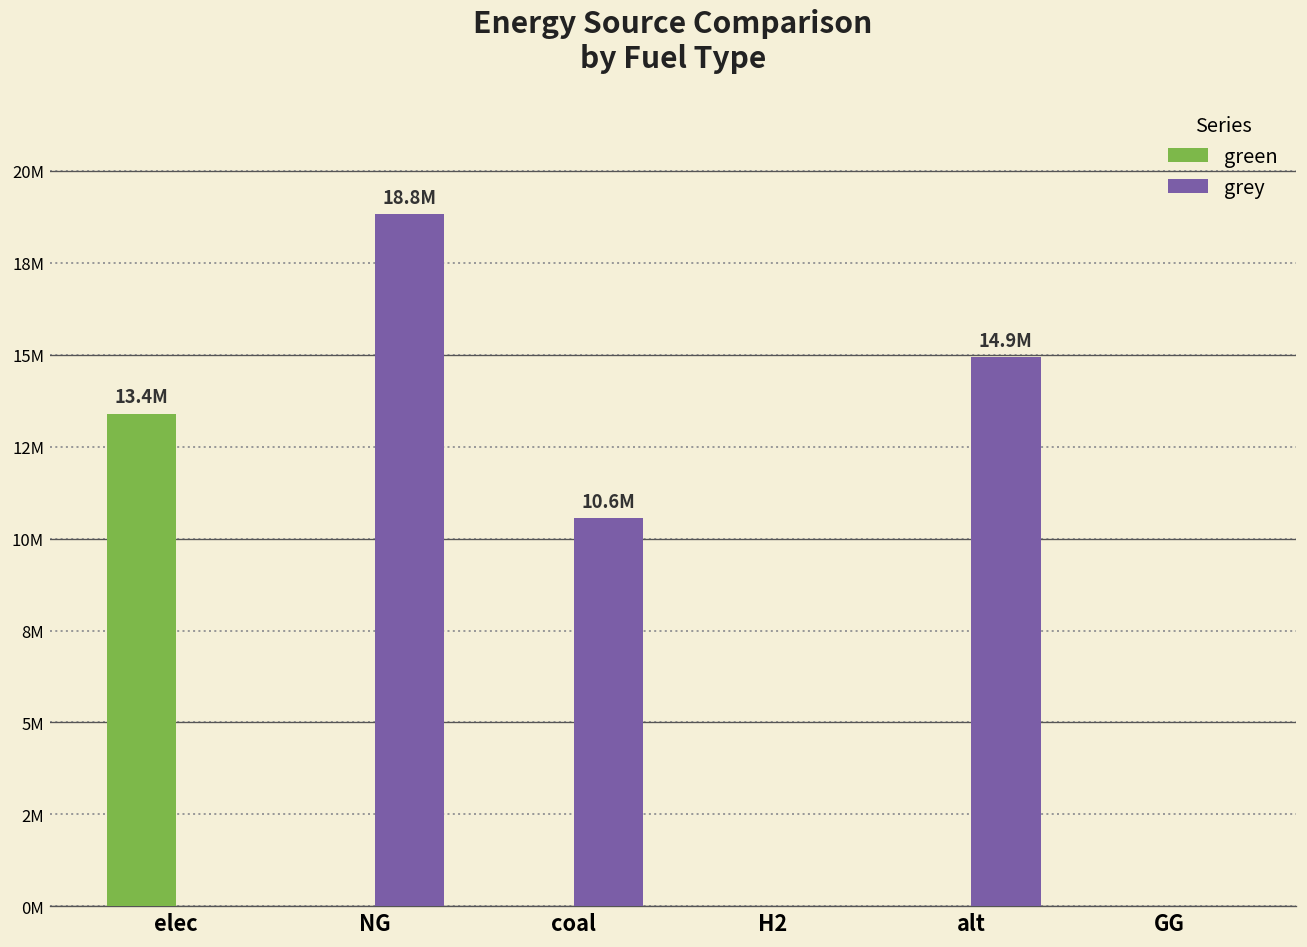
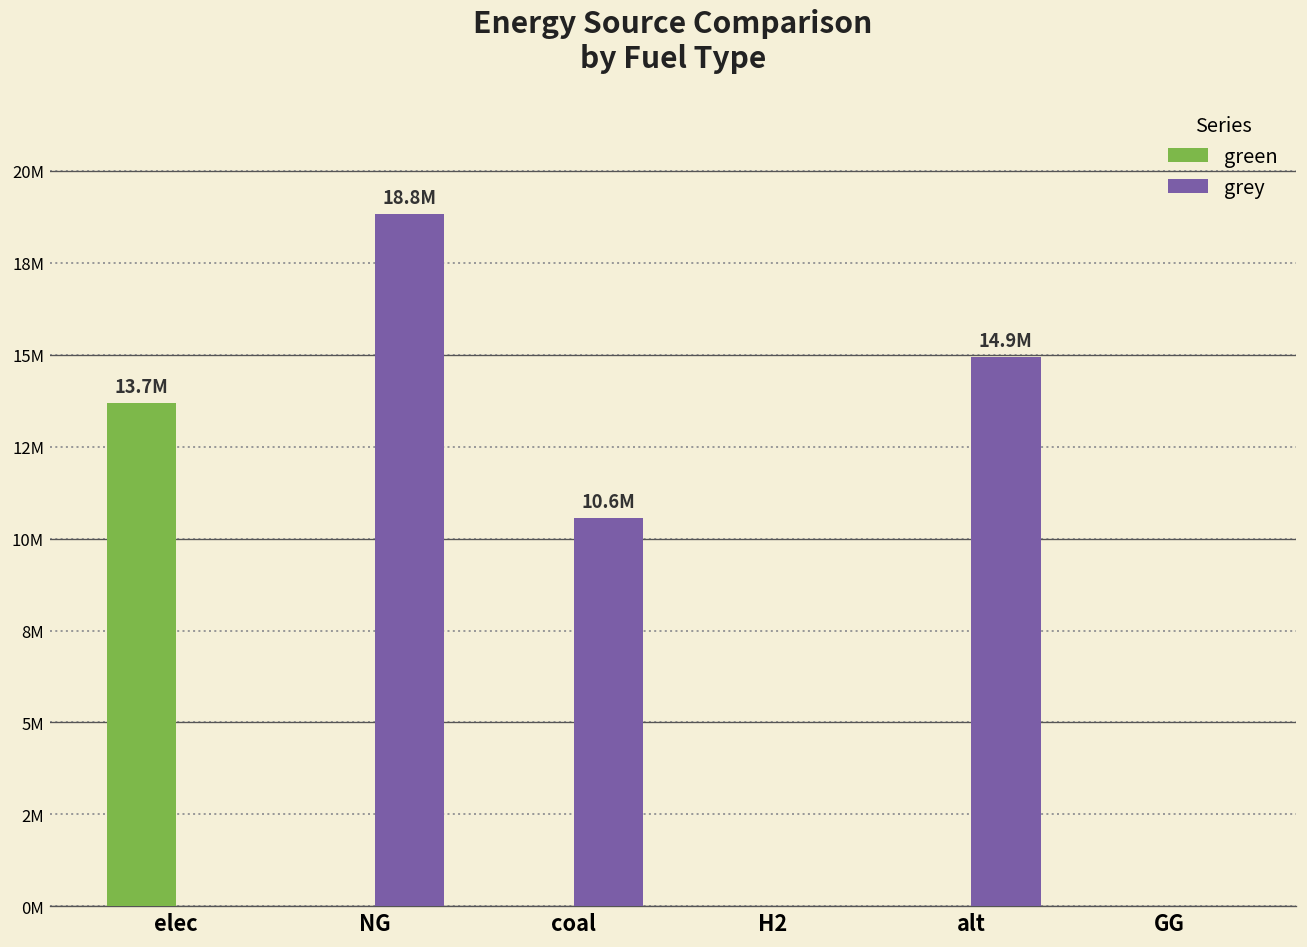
green, elec: 13.4M -> 13.7M
